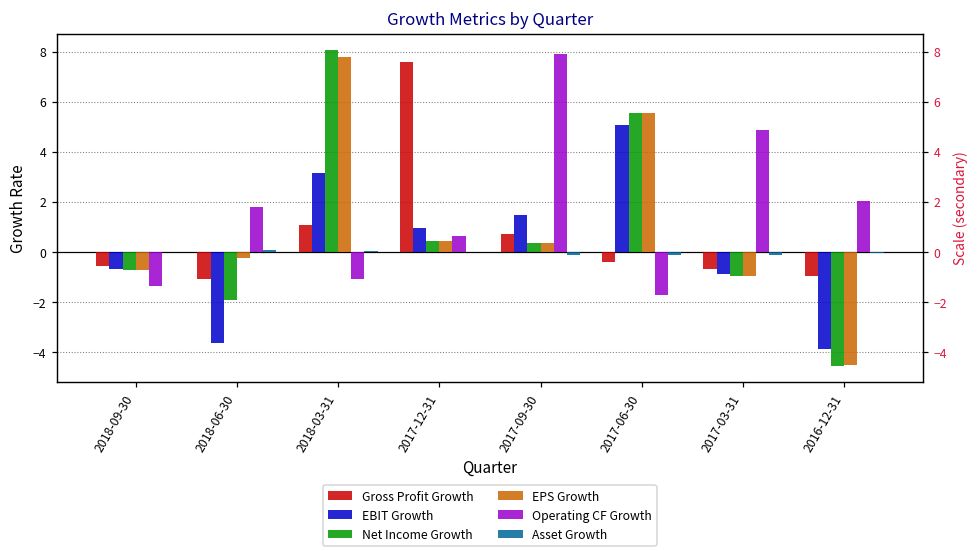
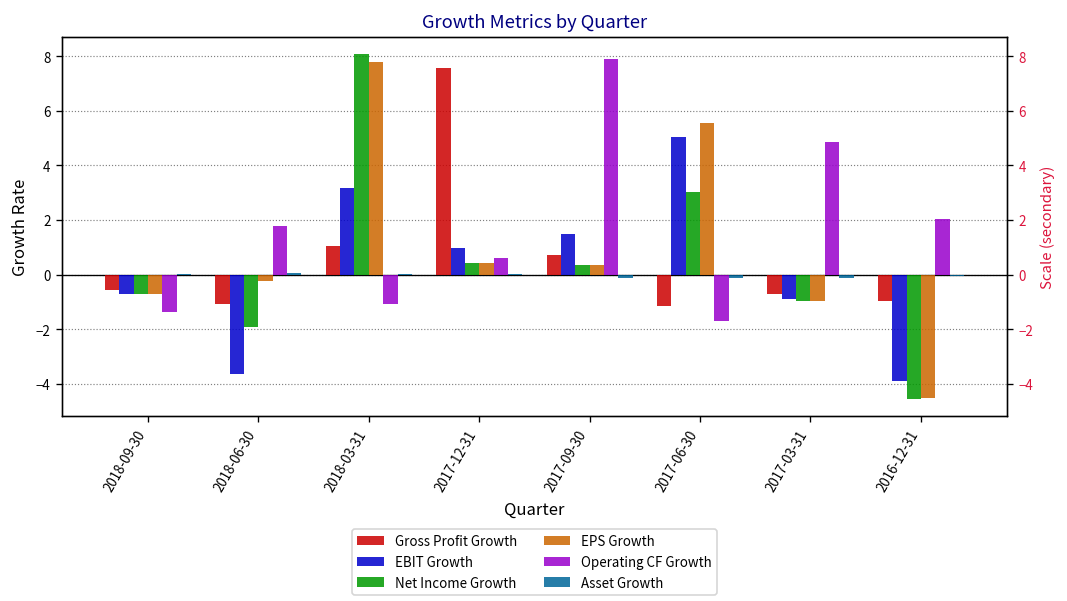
Gross Profit Growth, 2017-06-30: -0.4 -> -1.2
Net Income Growth, 2017-06-30: 5.6 -> 3.0
